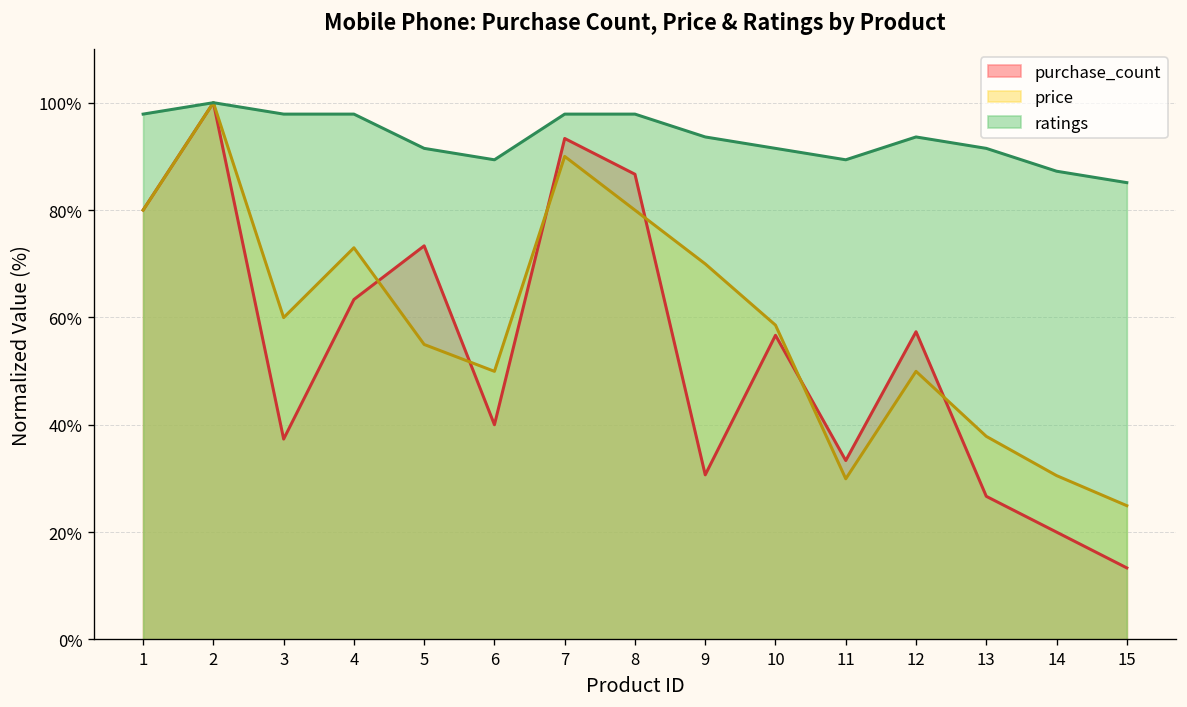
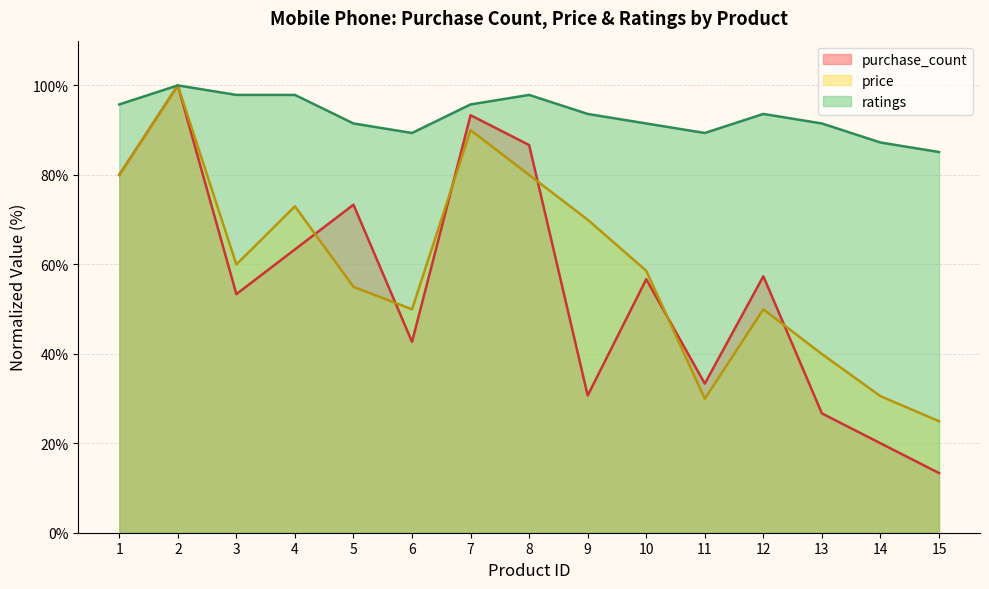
ratings, 1: 98% -> 96%
purchase_count, 3: 37% -> 53%
purchase_count, 6: 40% -> 43%
ratings, 7: 98% -> 96%
price, 13: 38% -> 40%
